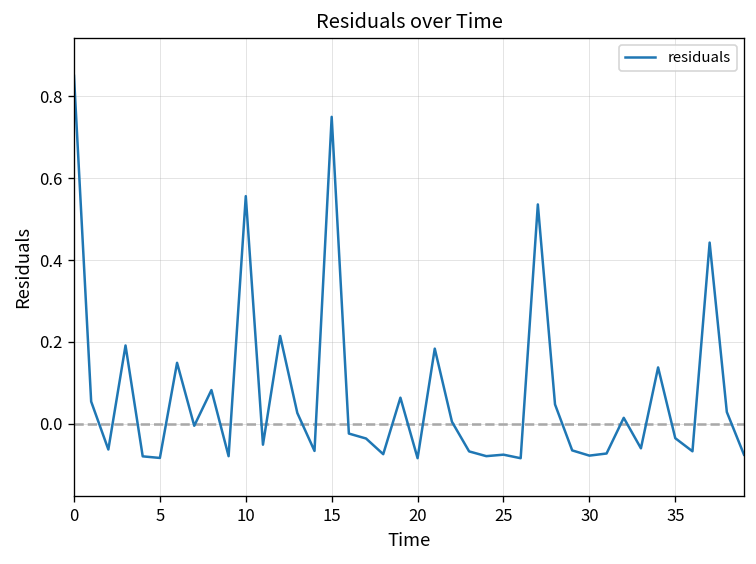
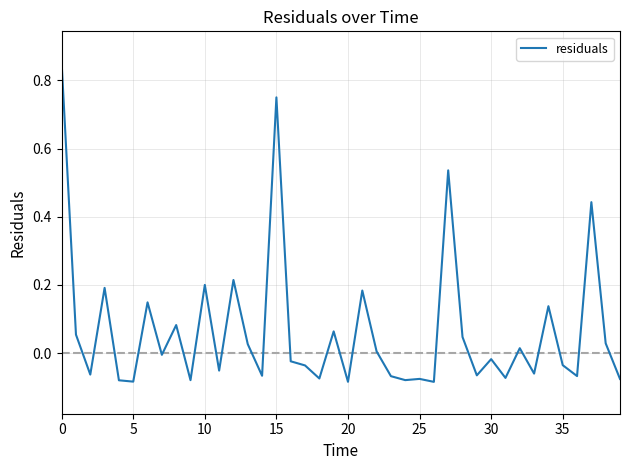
10: 0.56 -> 0.20
30: -0.08 -> -0.02
